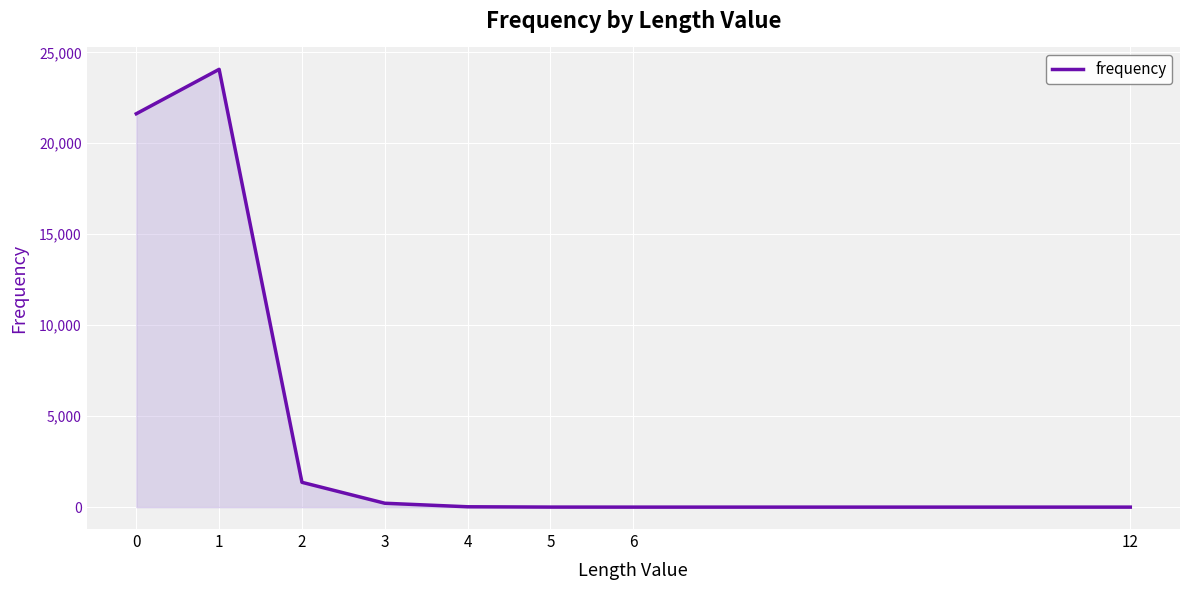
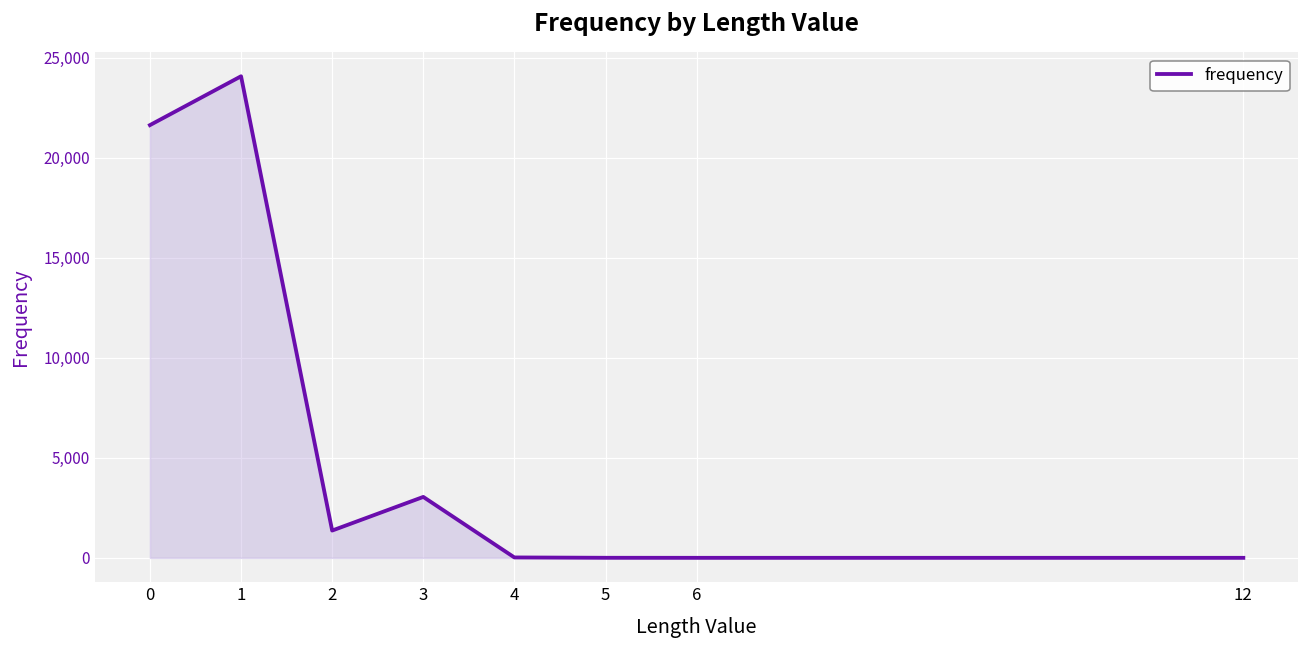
3: 200 -> 3,000
